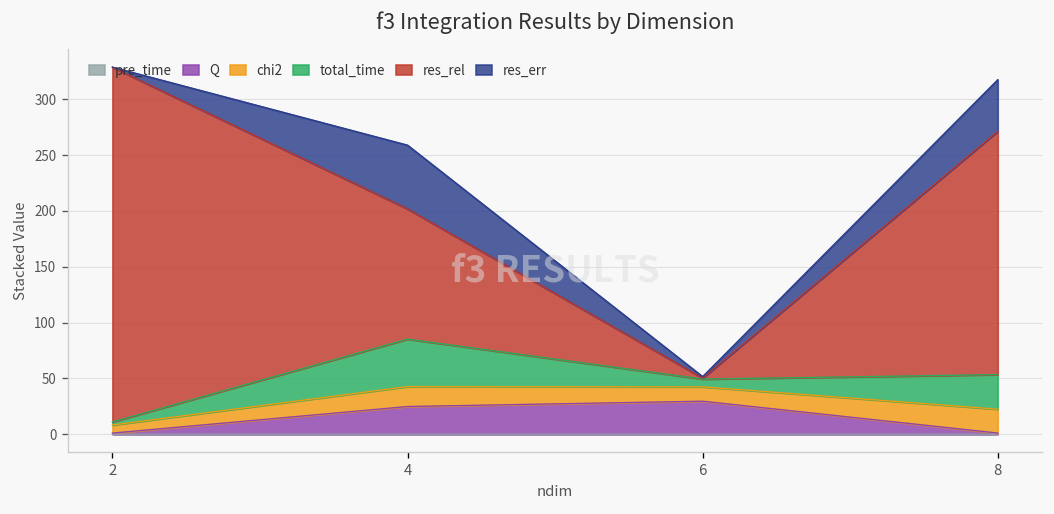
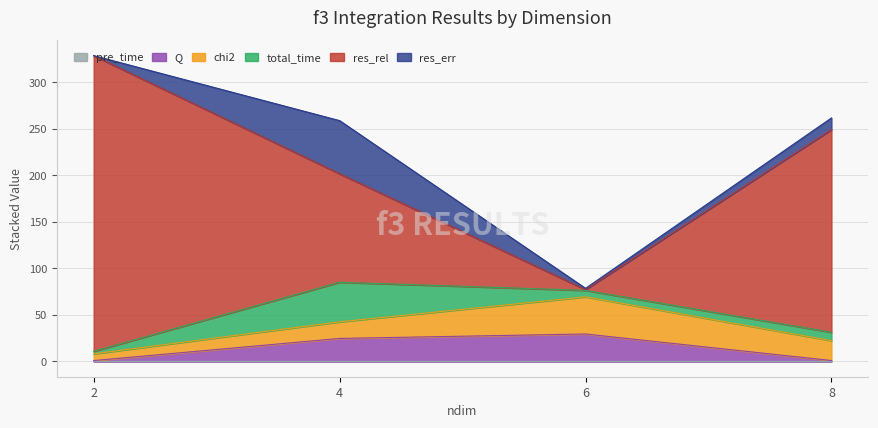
chi2, 6: 10 -> 40
total_time, 8: 30 -> 10
res_err, 8: 50 -> 10
